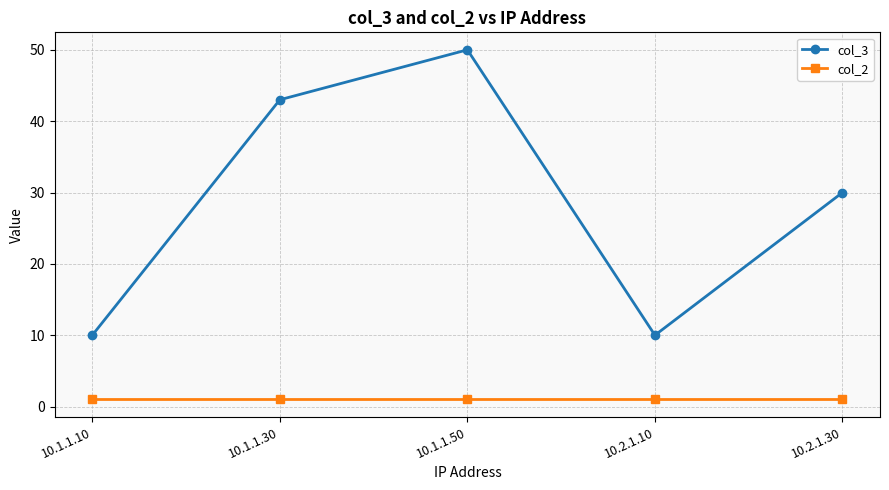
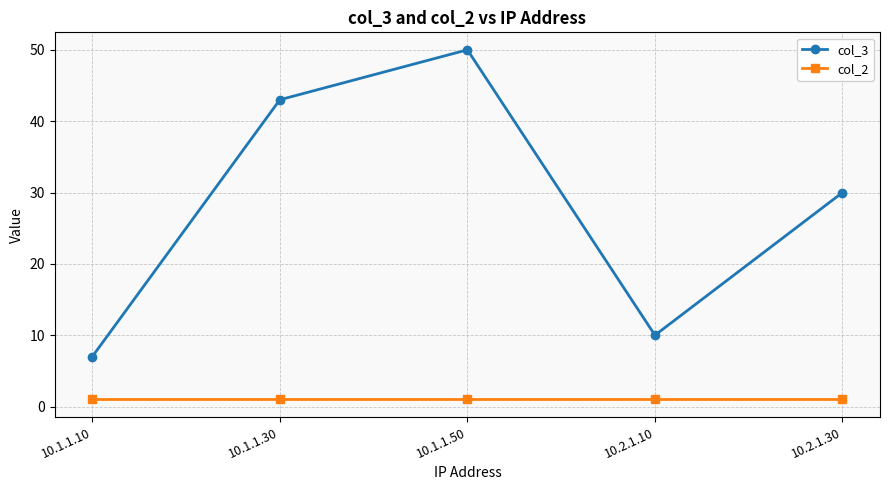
col_3, 10.1.1.10: 10 -> 7
